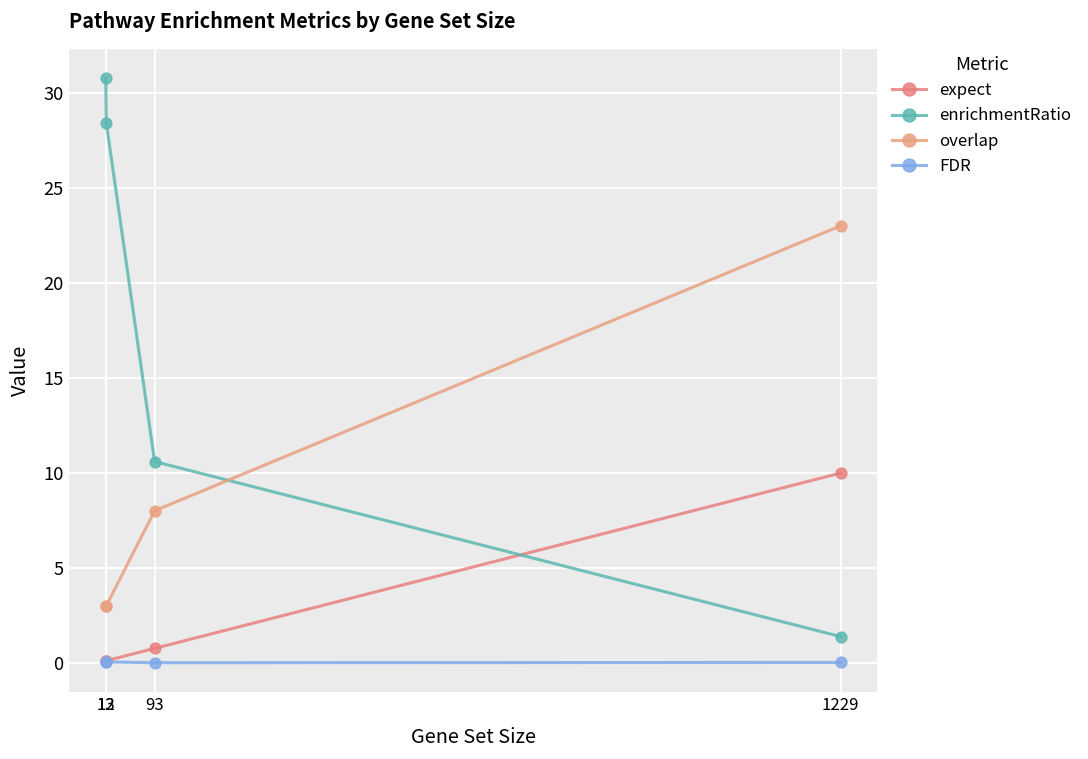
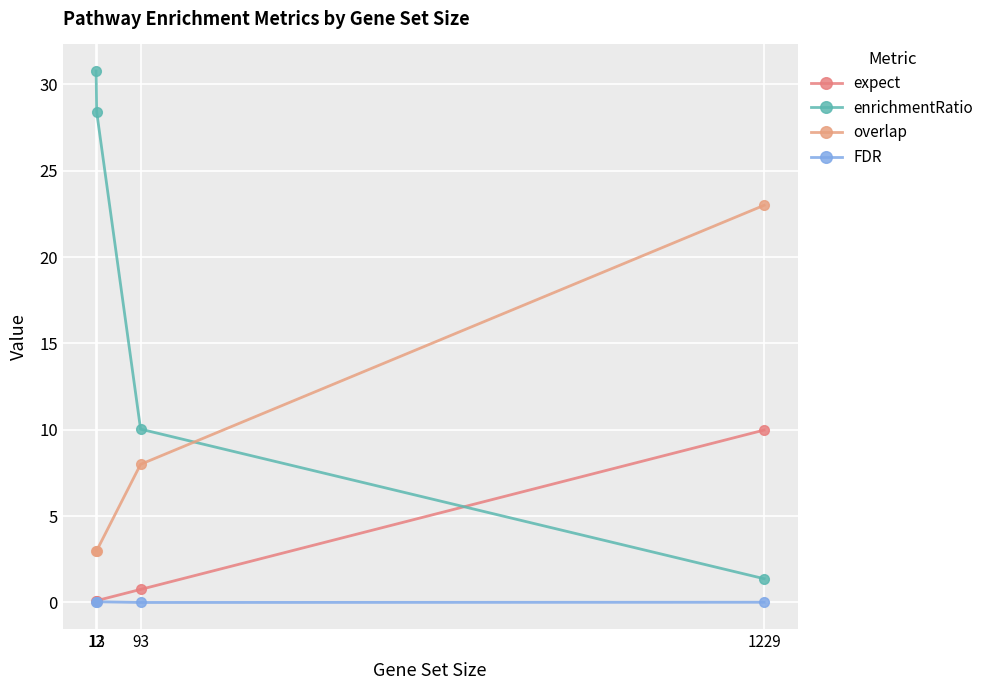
enrichmentRatio, 93: 10.6 -> 10.0
